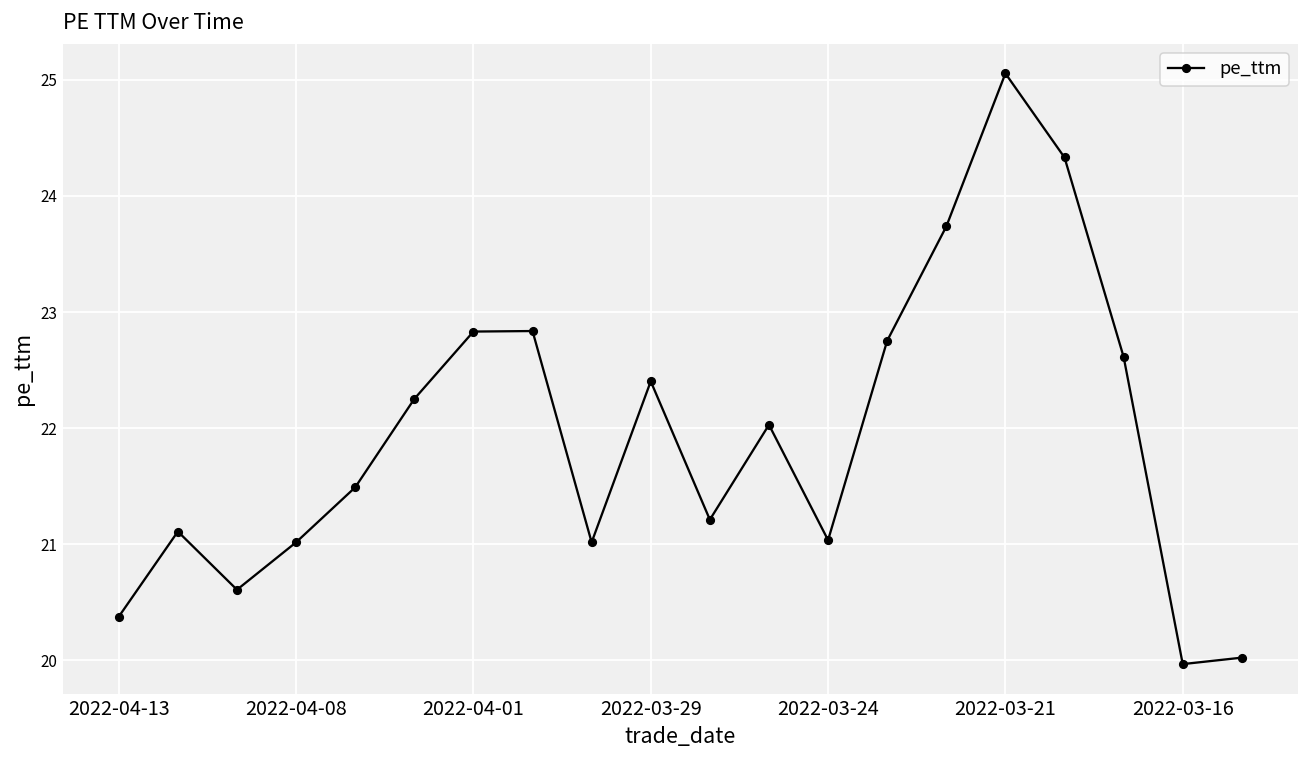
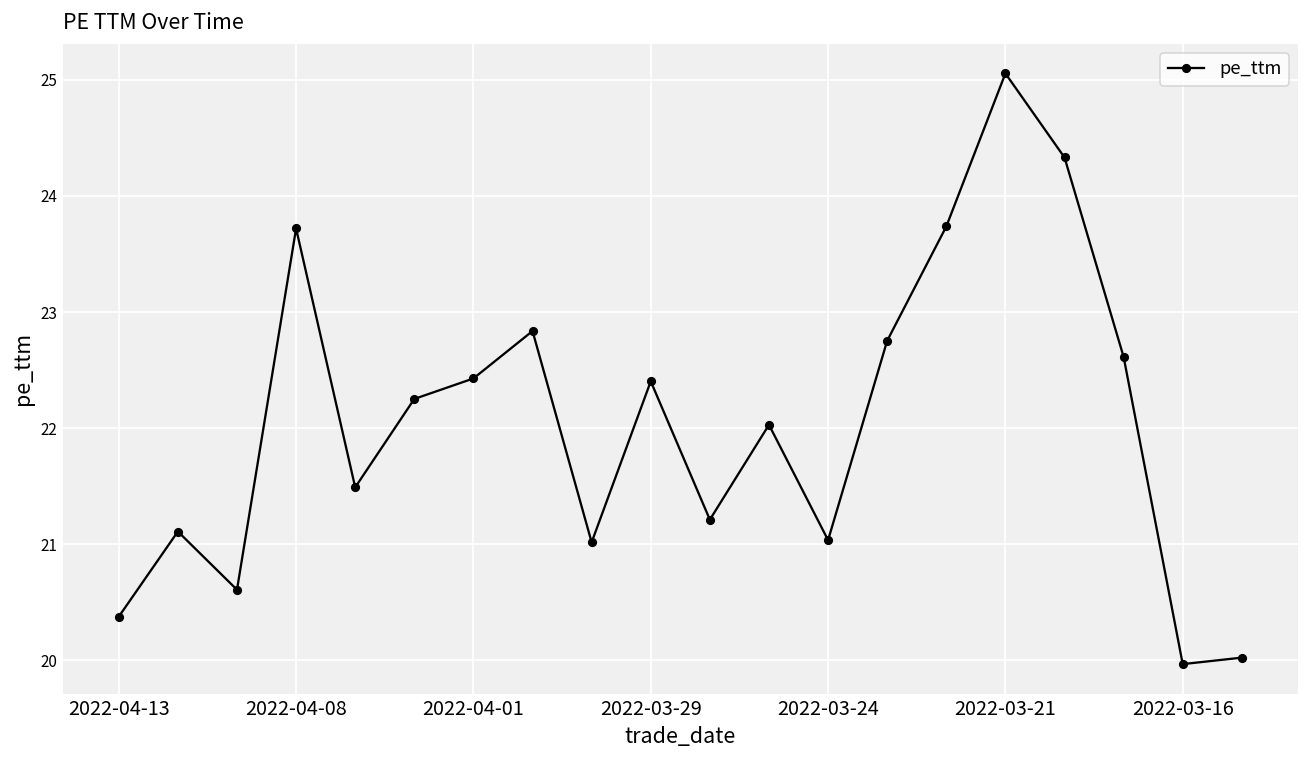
2022-04-08: 21.02 -> 23.72
2022-04-01: 22.83 -> 22.43
